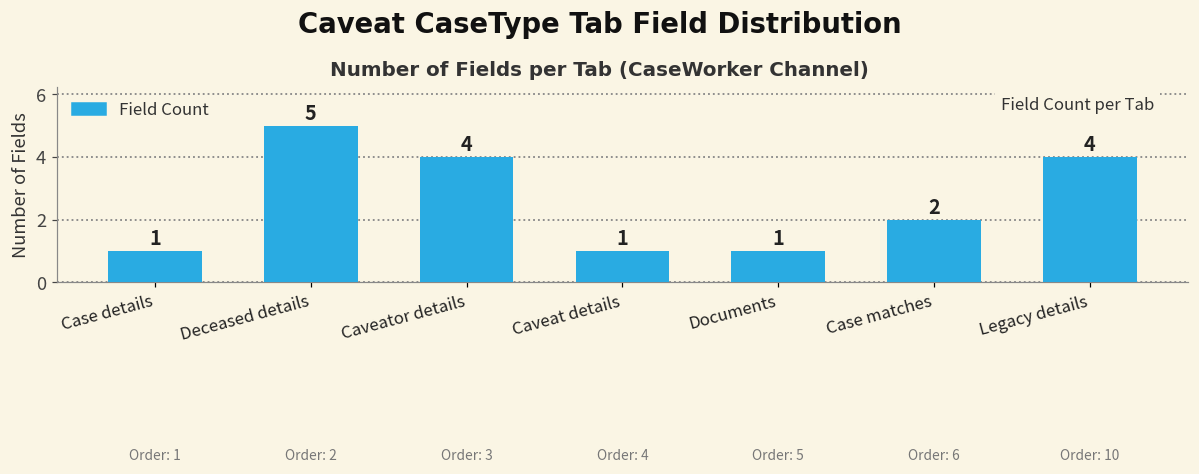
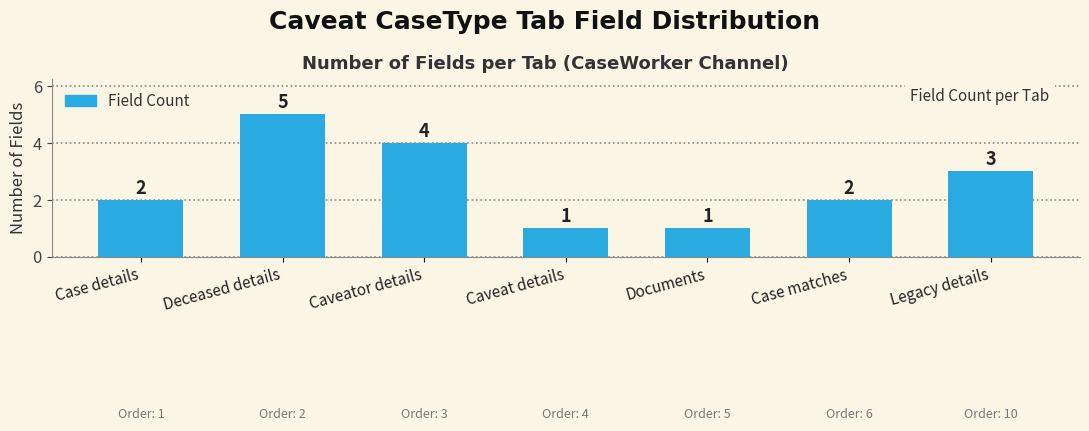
Case details: 1 -> 2
Legacy details: 4 -> 3
